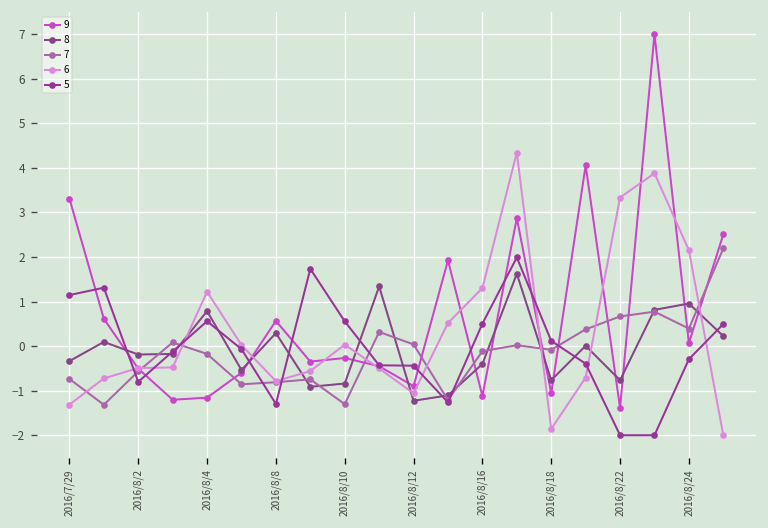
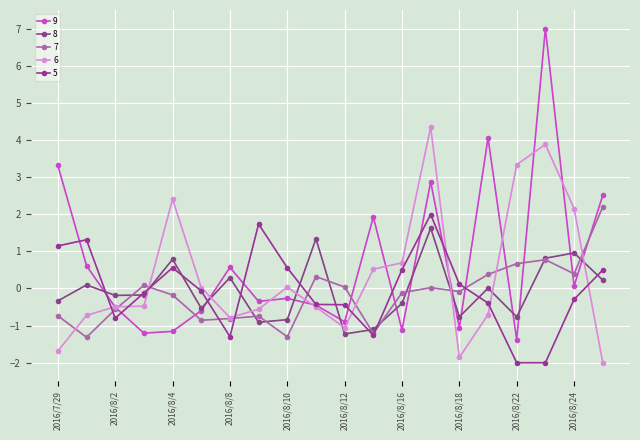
6, 2016/7/29: -1.3 -> -1.7
6, 2016/8/4: 1.2 -> 2.4
6, 2016/8/16: 1.3 -> 0.7
